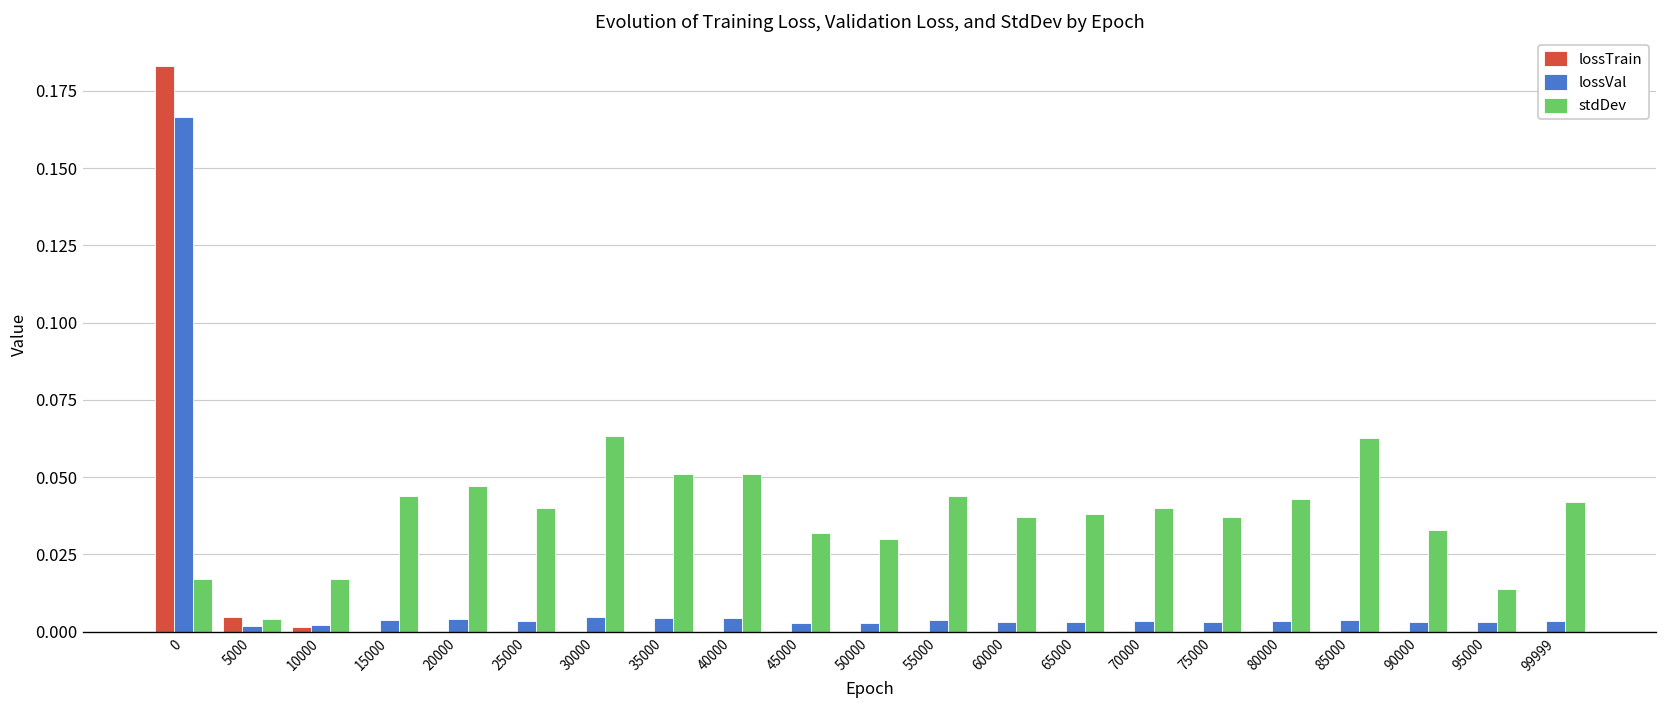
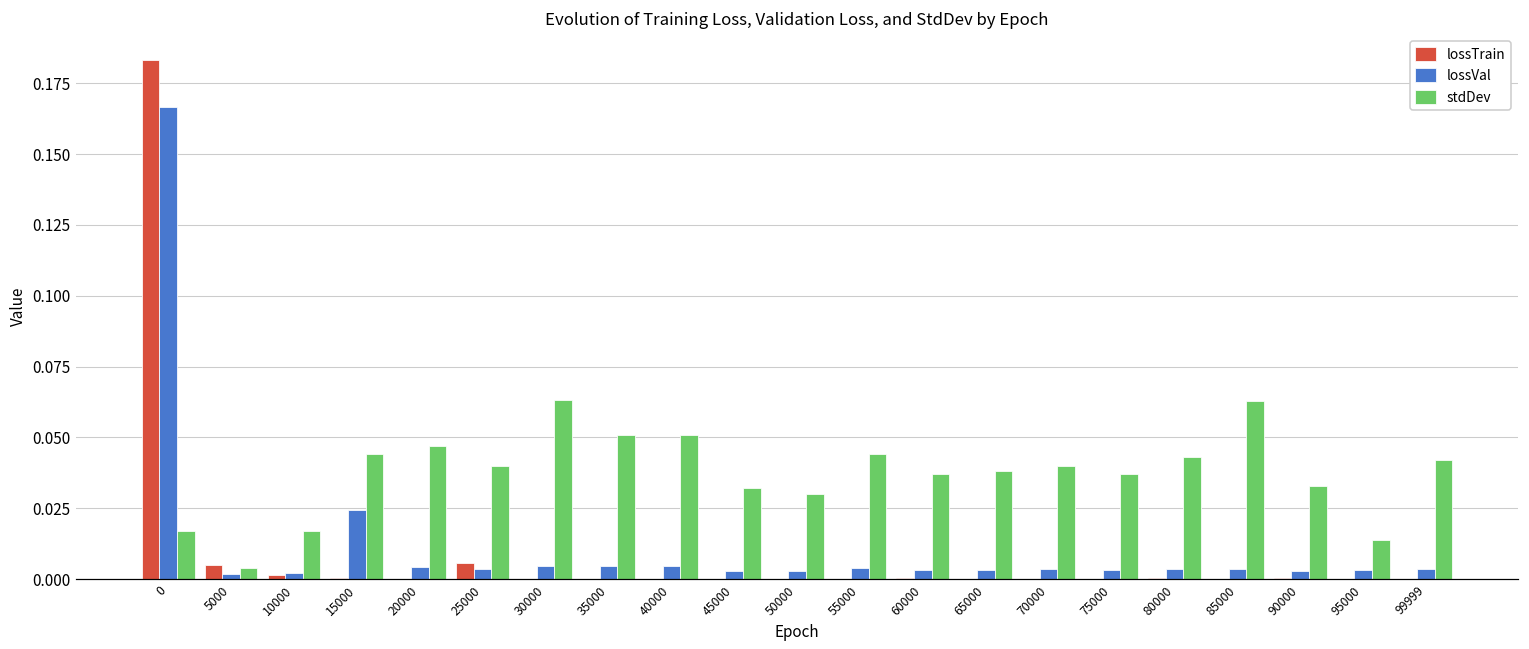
lossVal, 15000: 0.004 -> 0.024
lossTrain, 25000: 0.000 -> 0.006
